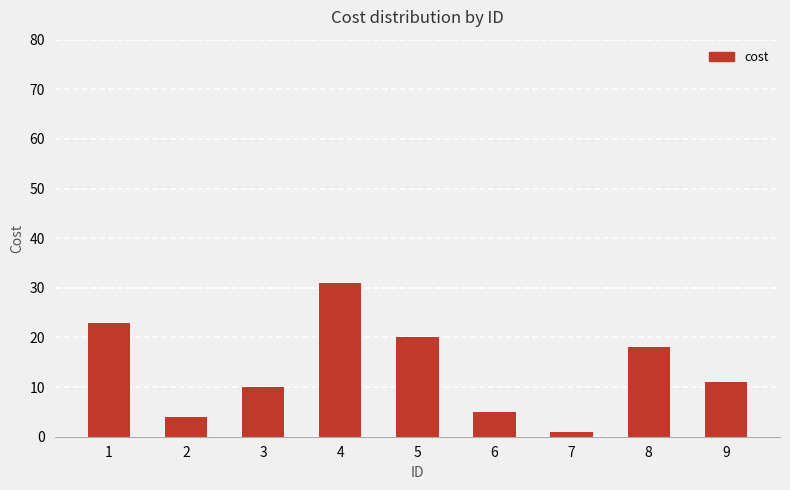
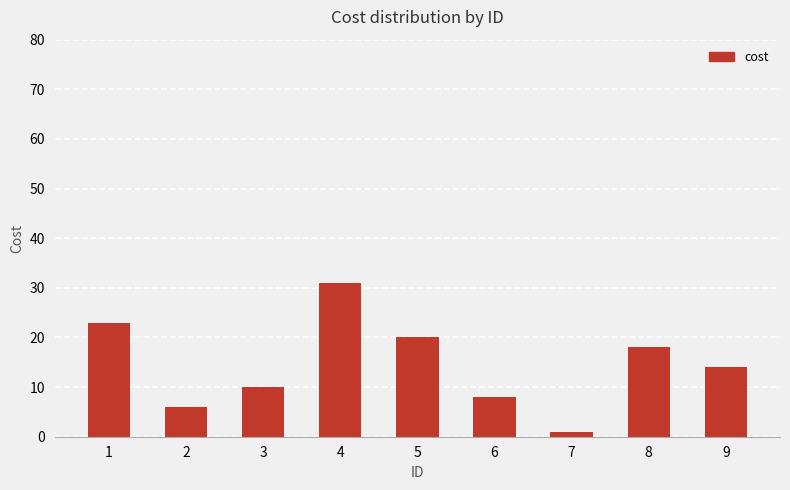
2: 4 -> 6
6: 5 -> 8
9: 11 -> 14
